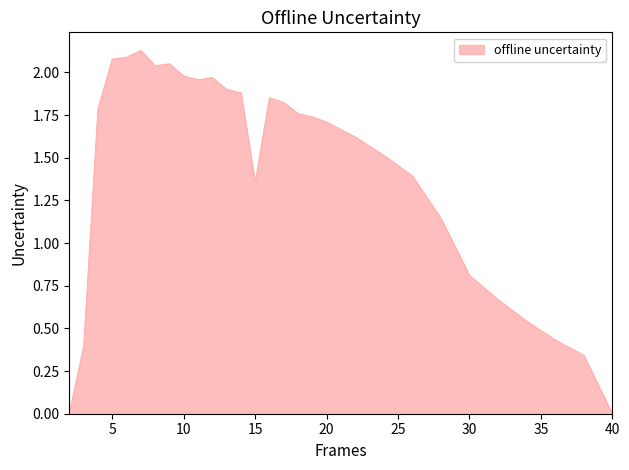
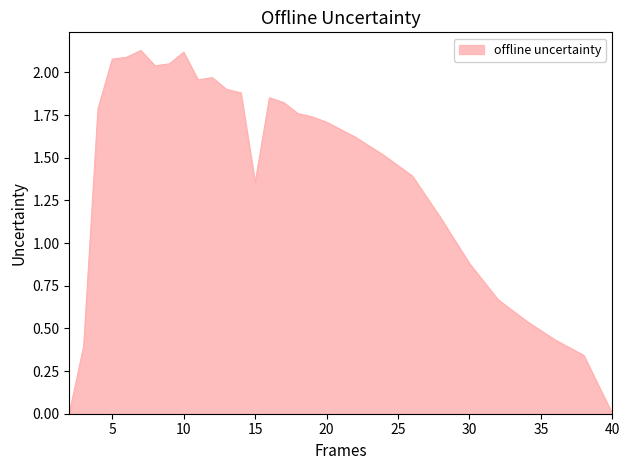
10: 1.98 -> 2.12
30: 0.81 -> 0.88
